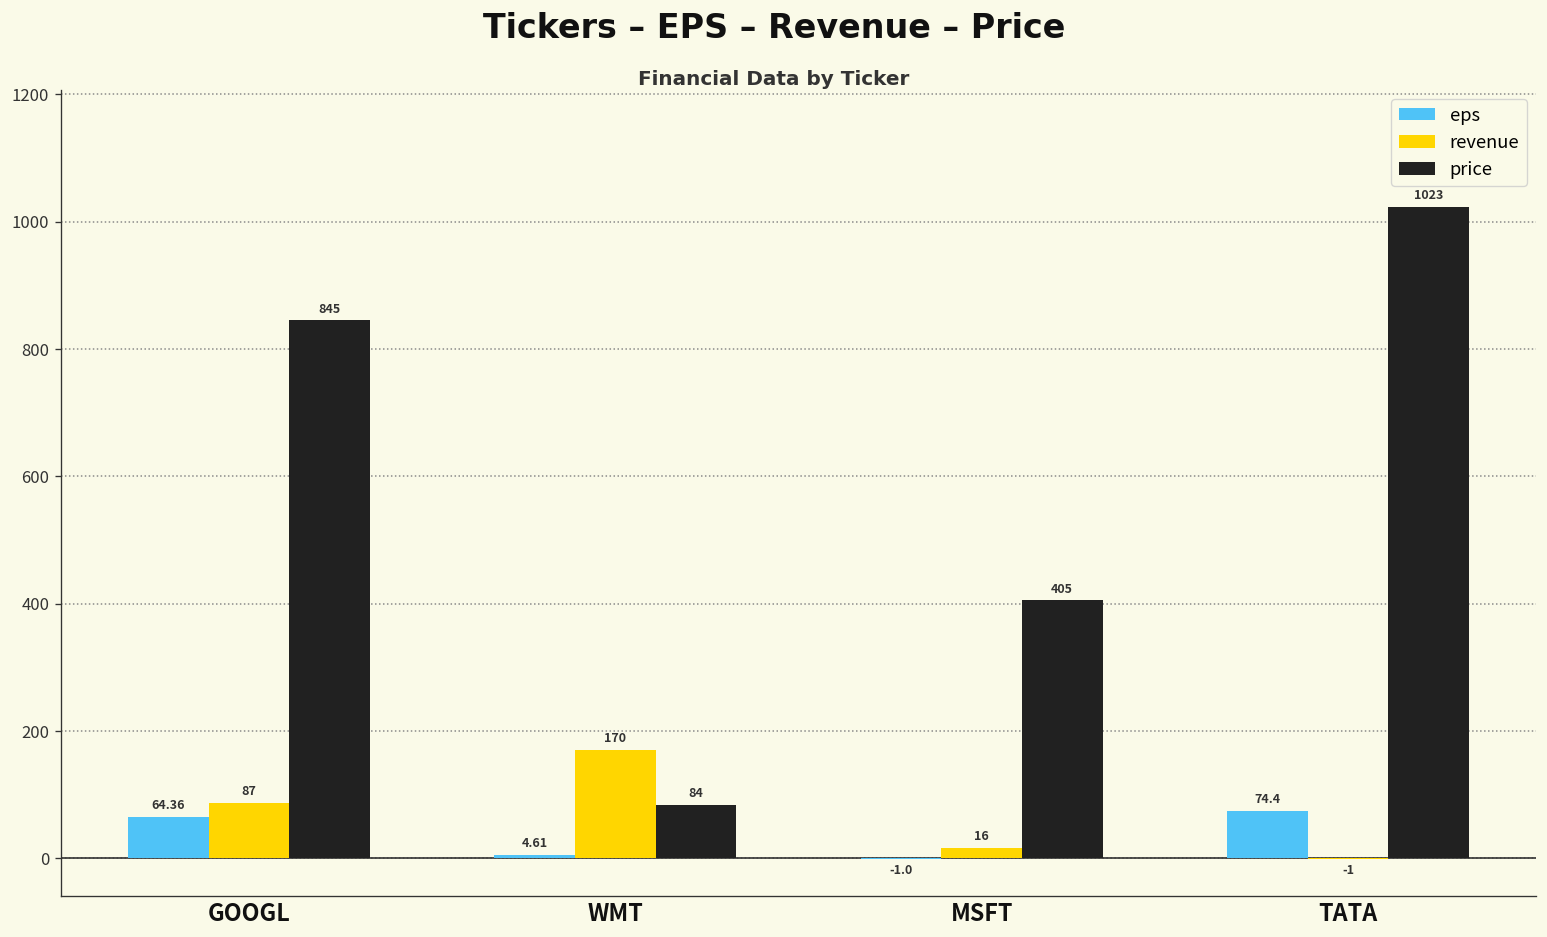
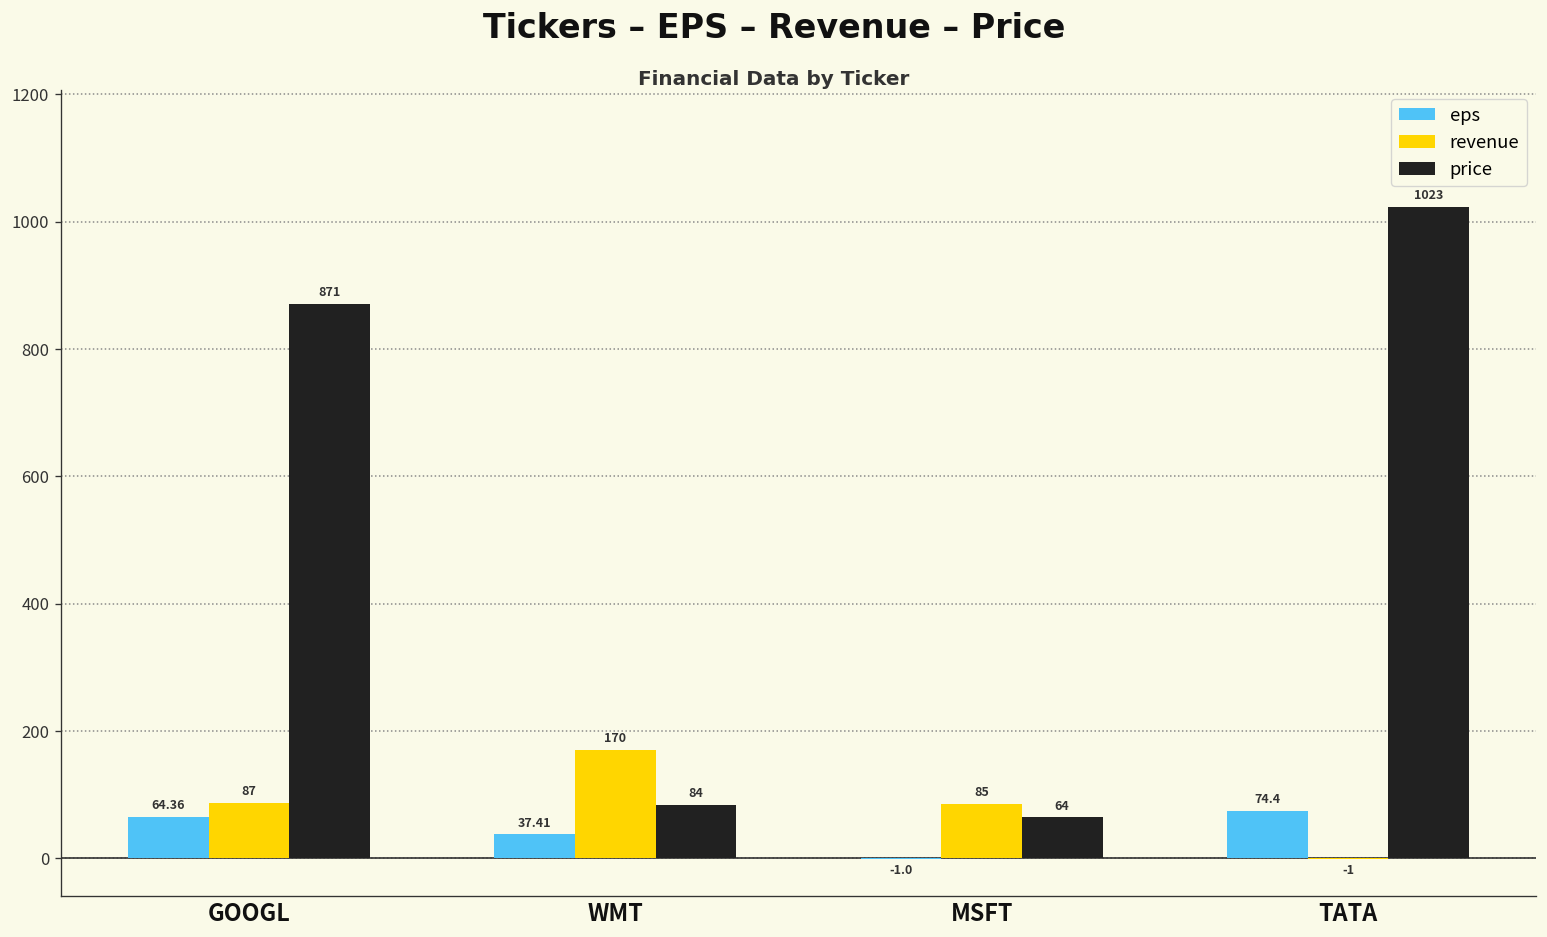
price, GOOGL: 845 -> 871
eps, WMT: 4.61 -> 37.41
revenue, MSFT: 16 -> 85
price, MSFT: 405 -> 64
